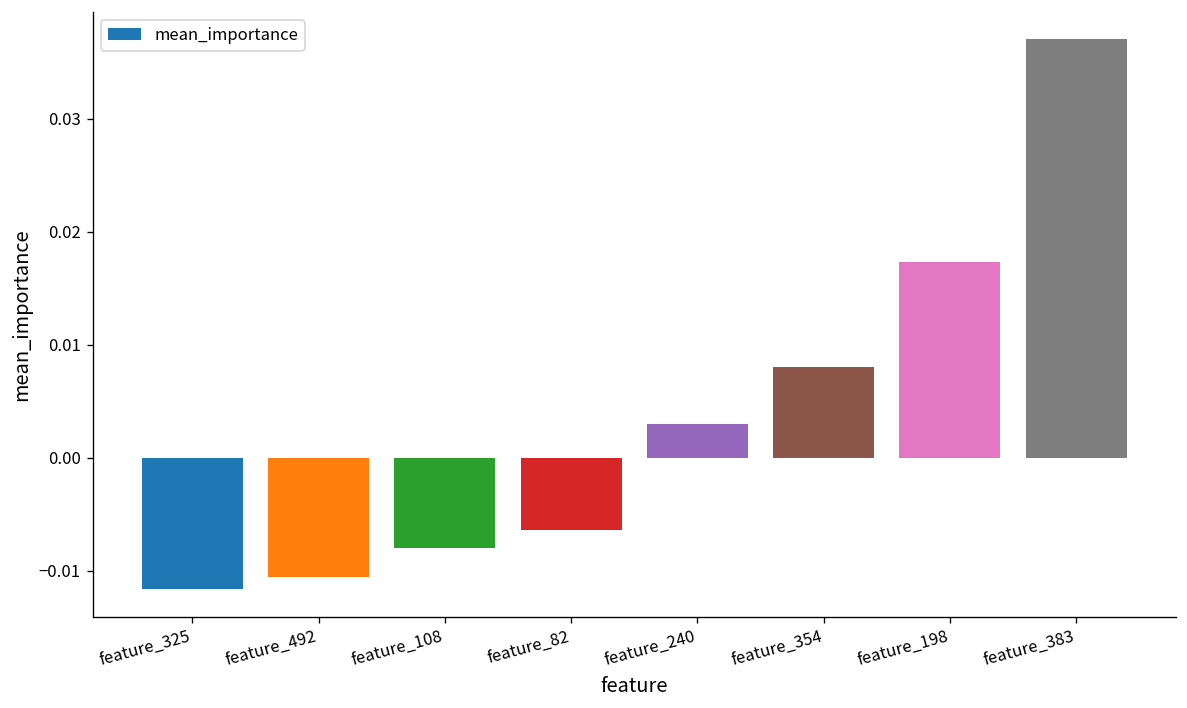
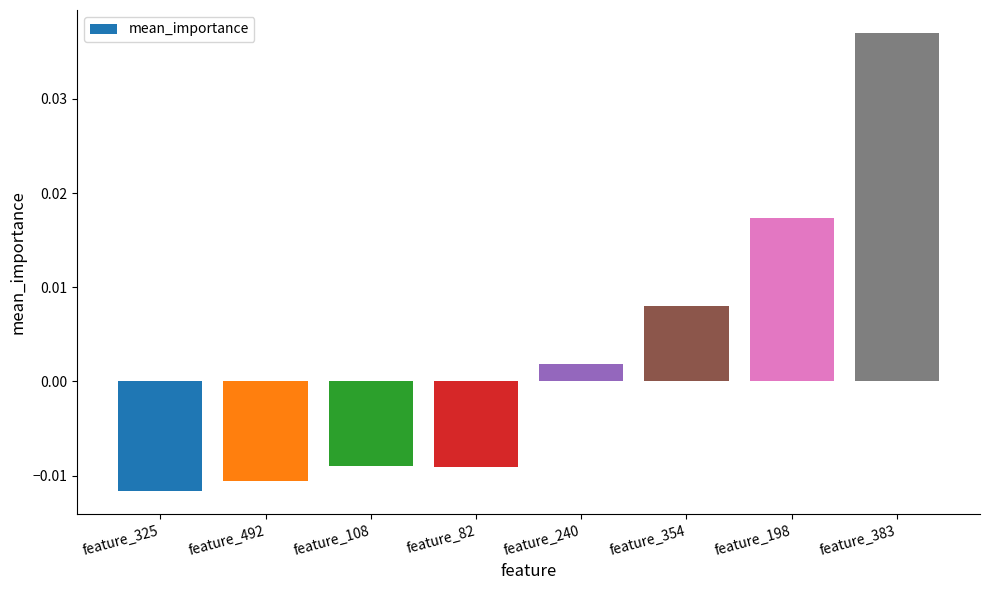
feature_108: -0.008 -> -0.009
feature_82: -0.006 -> -0.009
feature_240: 0.003 -> 0.002
